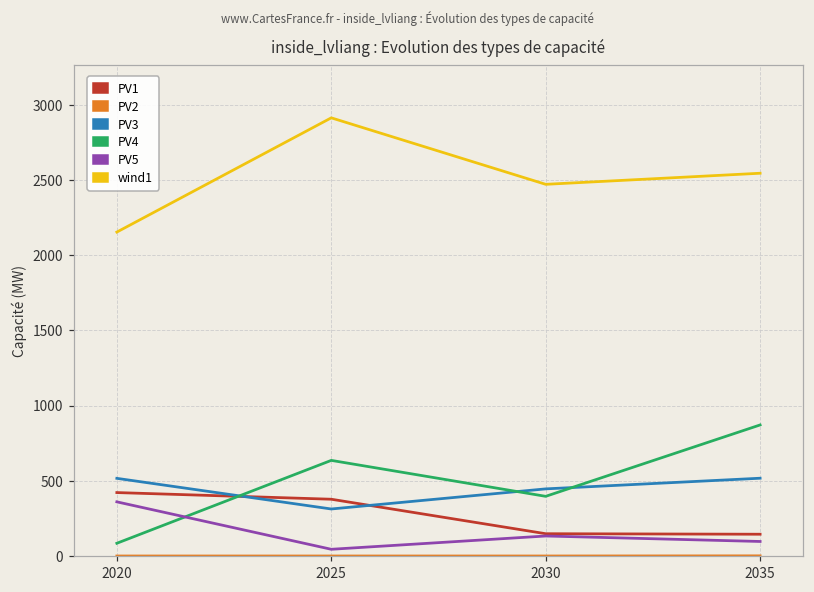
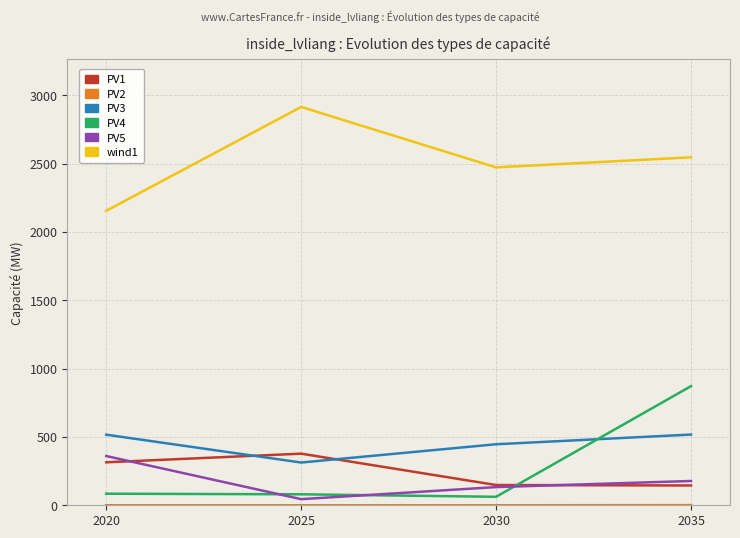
PV1, 2020: 420 -> 310
PV4, 2025: 640 -> 80
PV4, 2030: 400 -> 60
PV5, 2035: 100 -> 180
